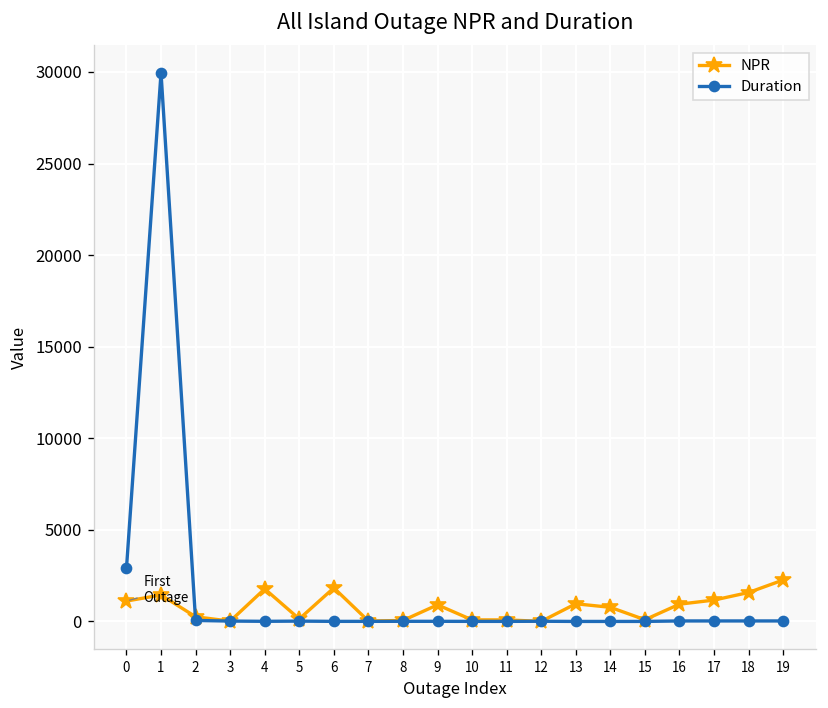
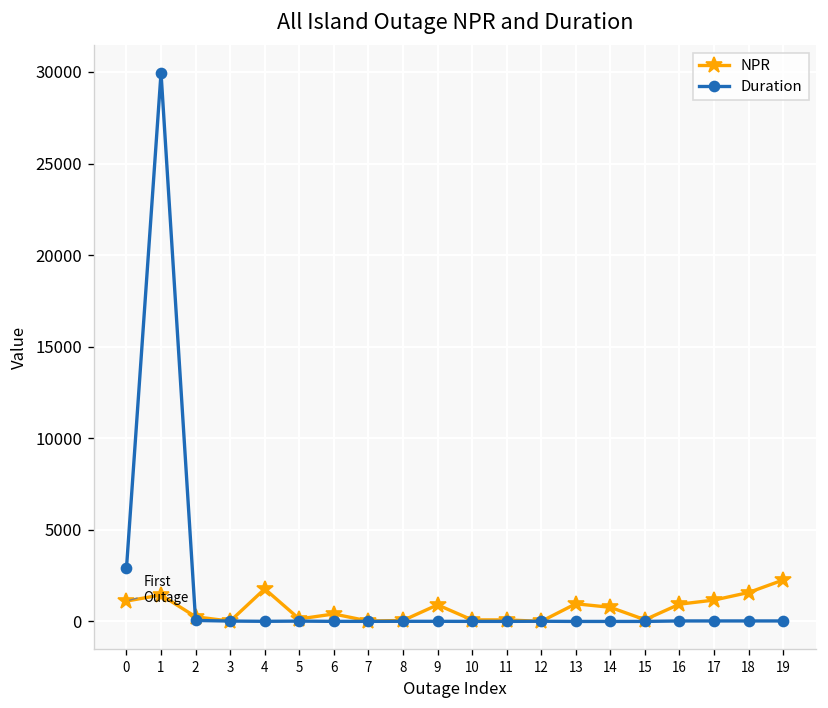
NPR, 6: 1800 -> 400
